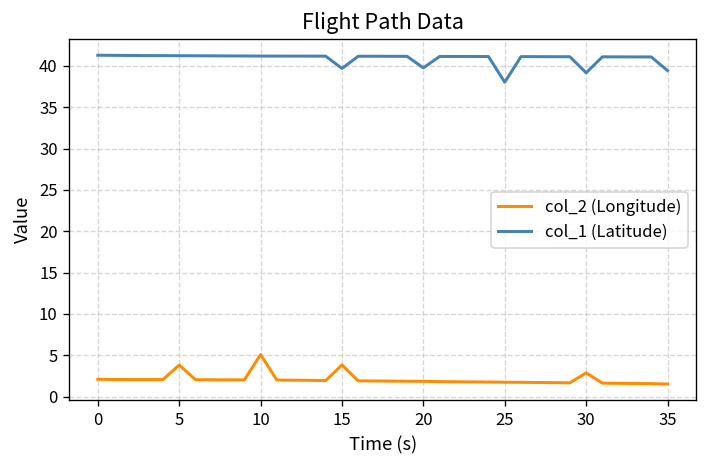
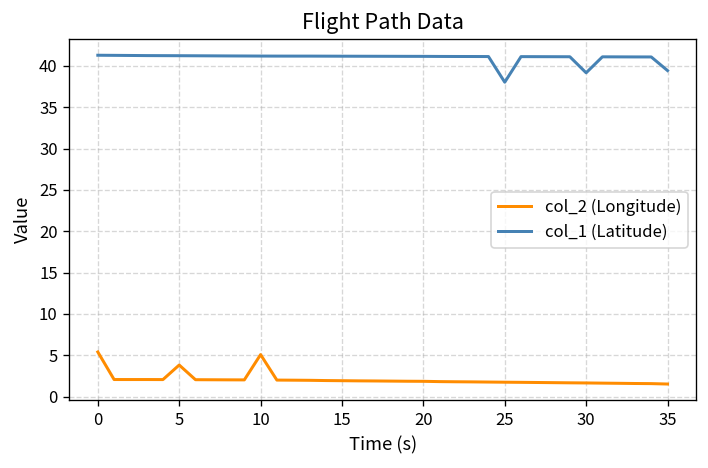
col_2 (Longitude), 0: 2 -> 5
col_2 (Longitude), 15: 4 -> 2
col_1 (Latitude), 15: 40 -> 41
col_1 (Latitude), 20: 40 -> 41
col_2 (Longitude), 30: 3 -> 2
